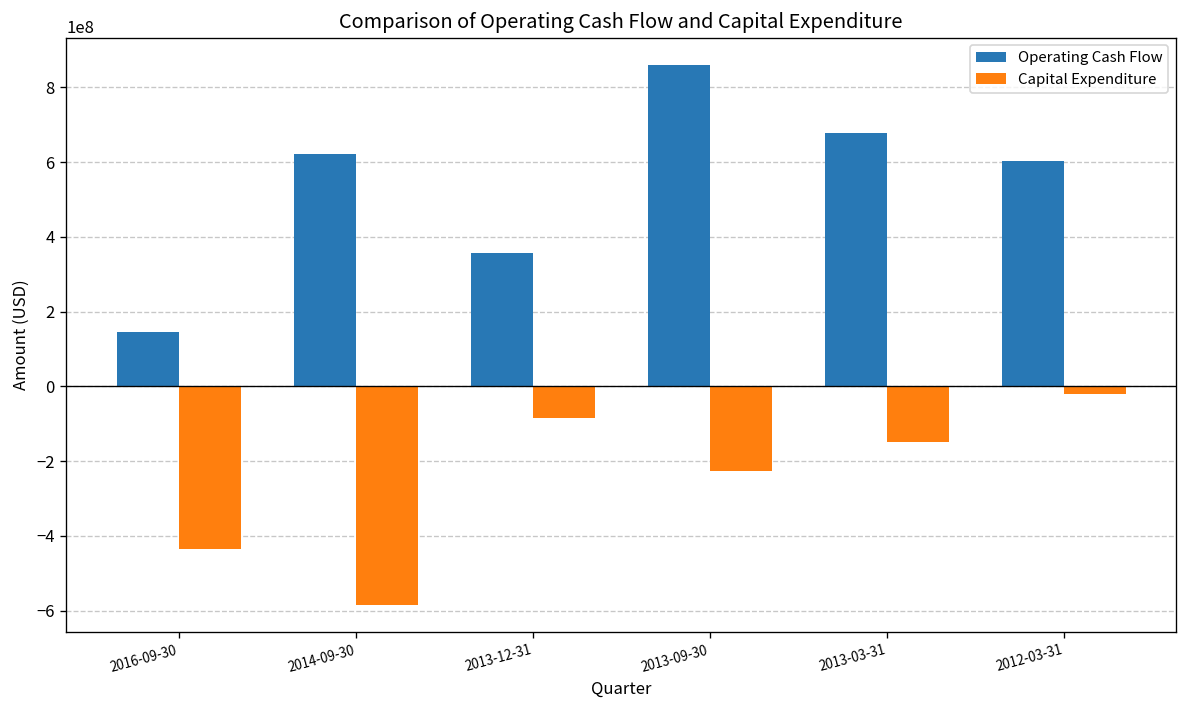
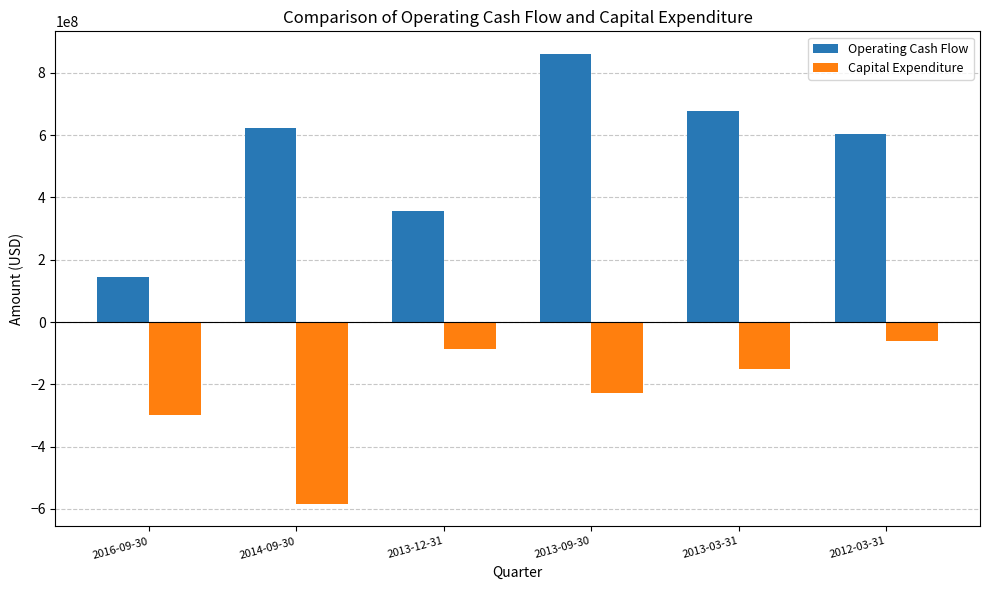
Capital Expenditure, 2016-09-30: -430000000 -> -300000000
Capital Expenditure, 2012-03-31: -20000000 -> -60000000
